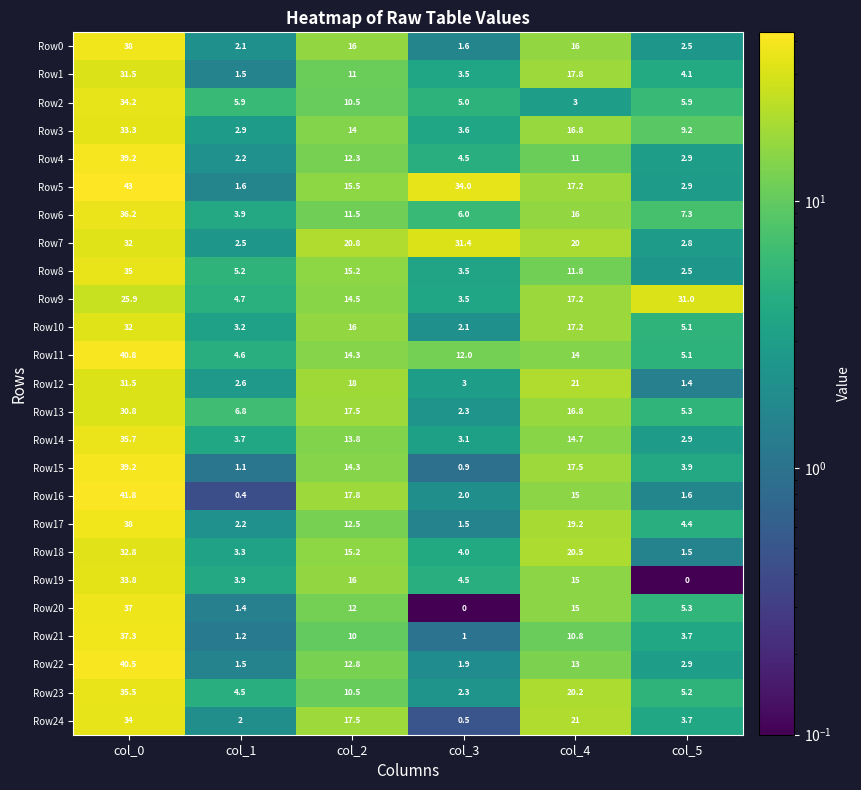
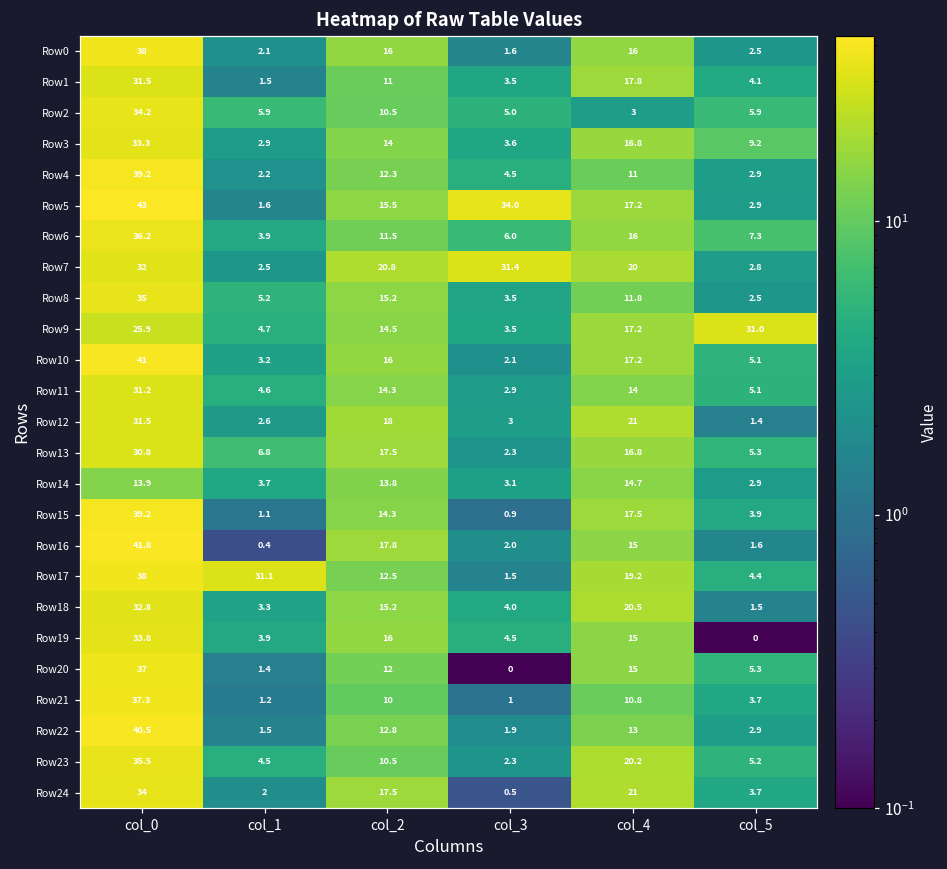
Row10, col_0: 32 -> 41
Row11, col_0: 40.8 -> 31.2
Row11, col_3: 12.0 -> 2.9
Row14, col_0: 35.7 -> 13.9
Row17, col_1: 2.2 -> 31.1
